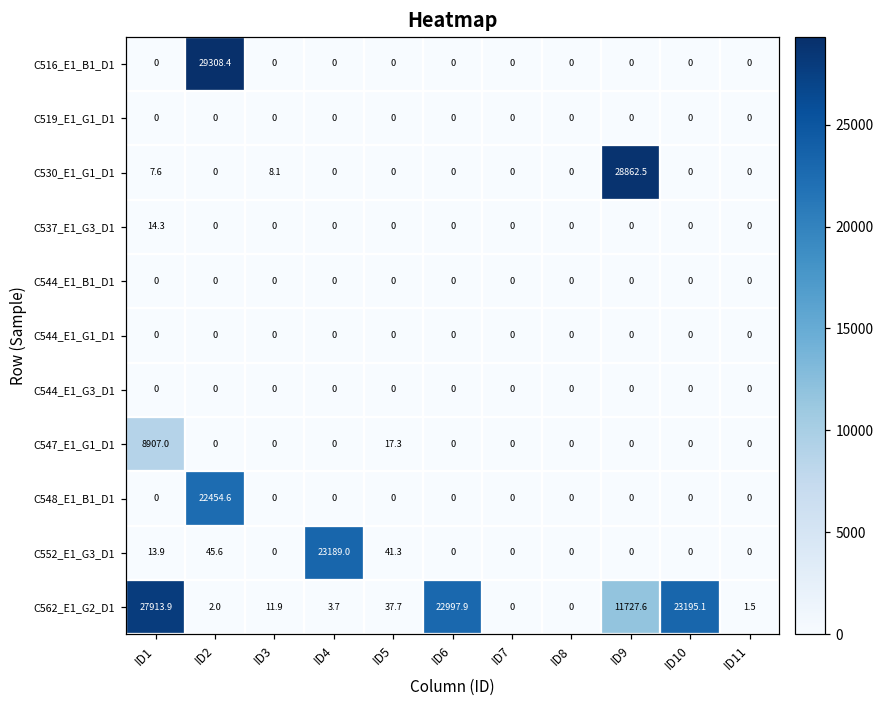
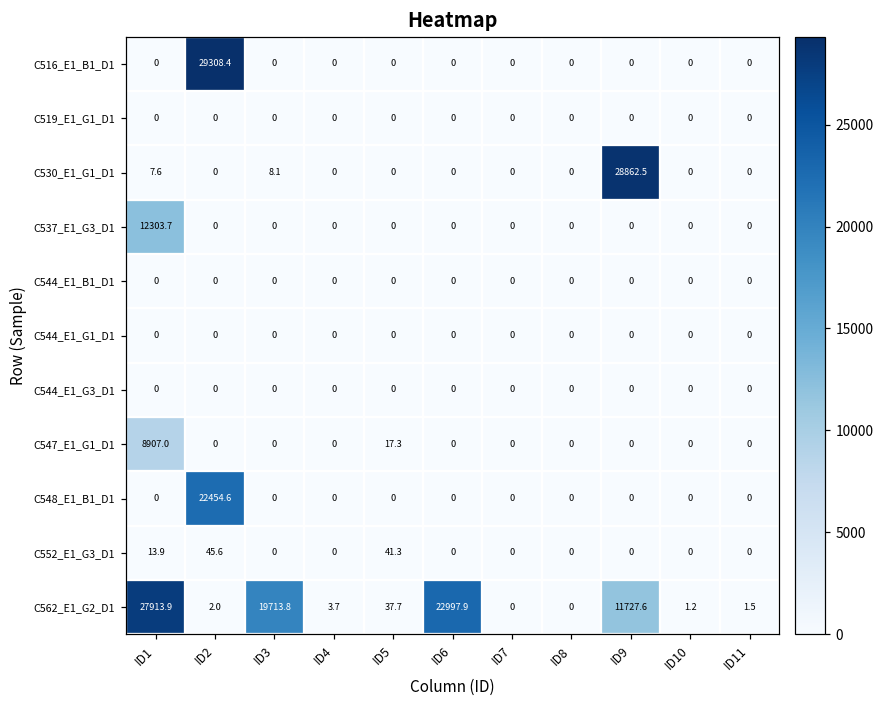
C537_E1_G3_D1, ID1: 14.3 -> 12303.7
C552_E1_G3_D1, ID4: 23189.0 -> 0
C562_E1_G2_D1, ID3: 11.9 -> 19713.8
C562_E1_G2_D1, ID10: 23195.1 -> 1.2
